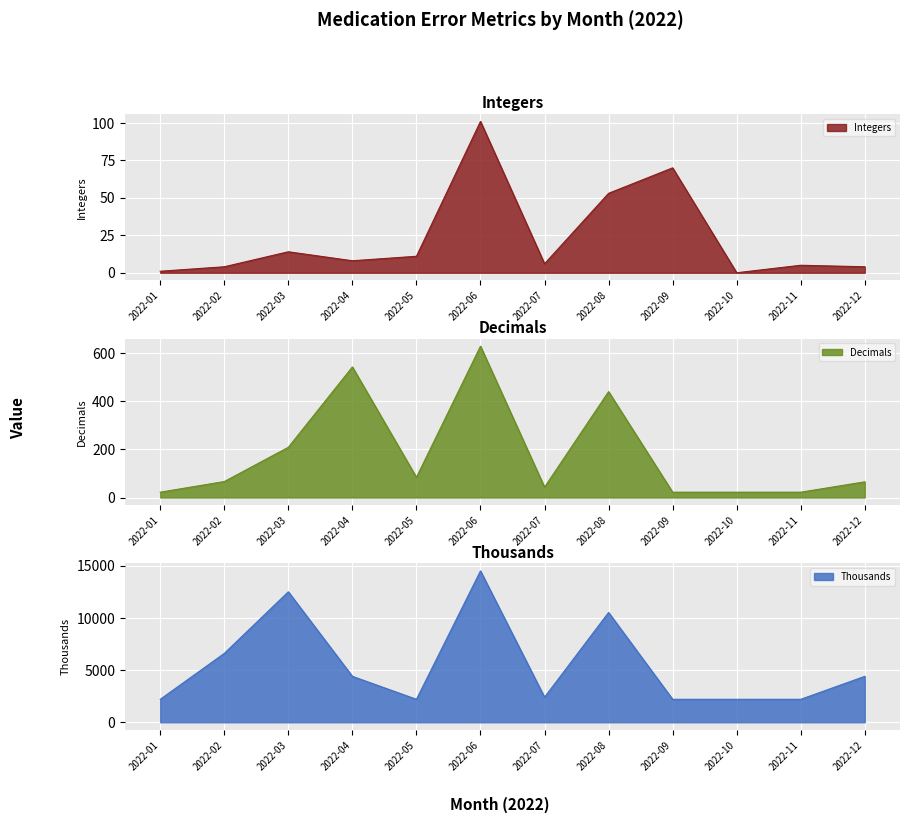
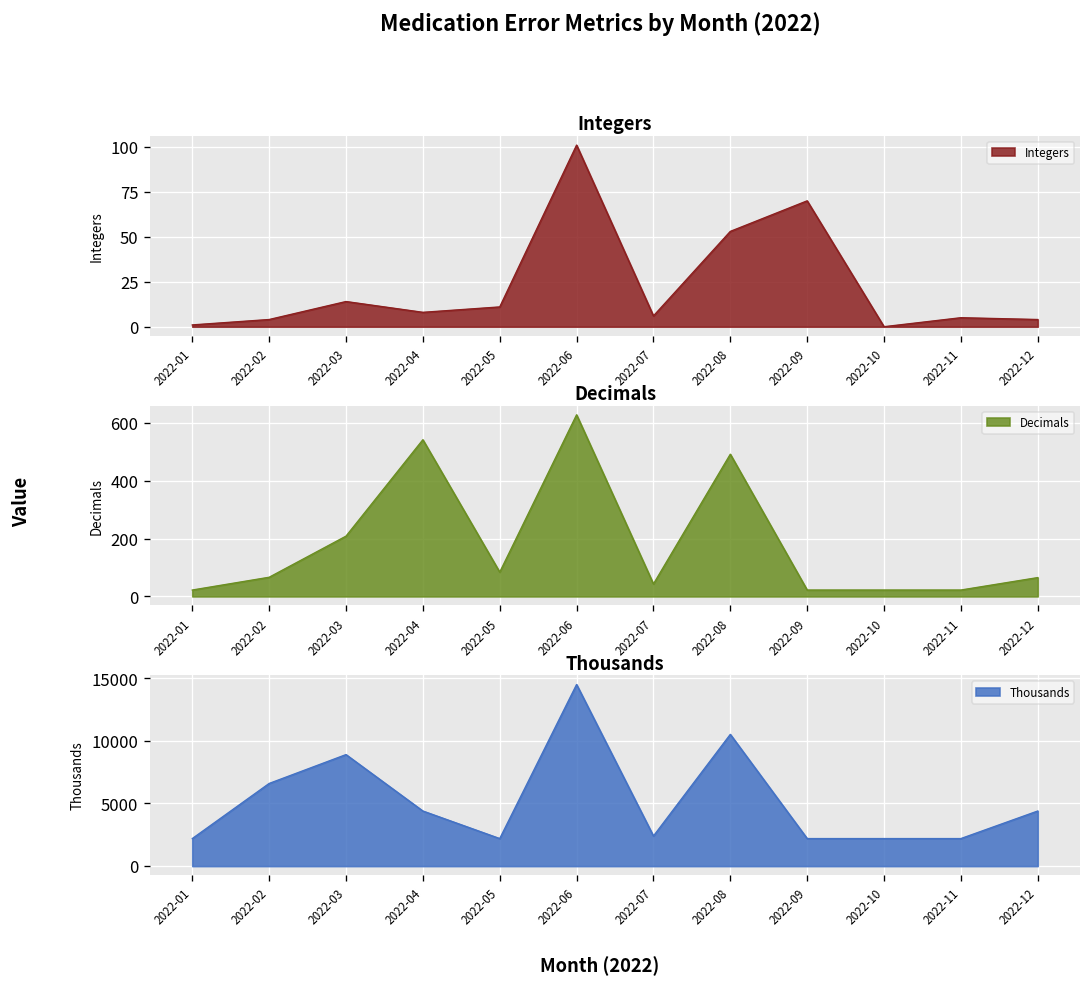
Decimals, 2022-08: 440 -> 490
Thousands, 2022-03: 12500 -> 8900
